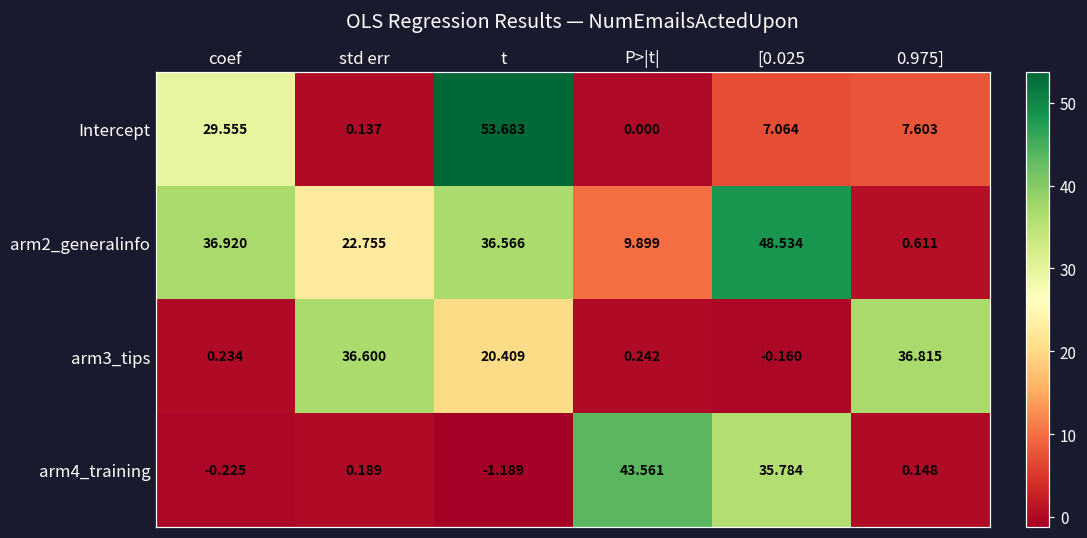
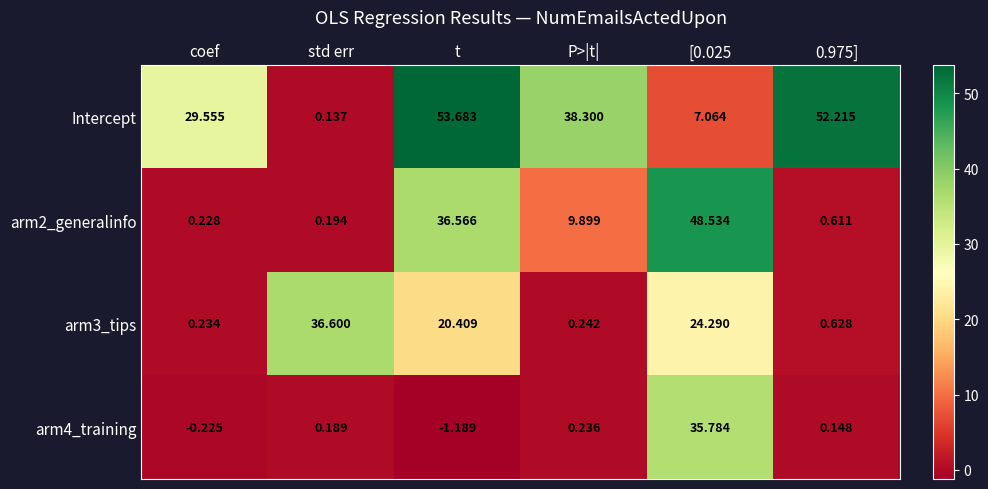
Intercept, P>|t|: 0.000 -> 38.300
Intercept, 0.975]: 7.603 -> 52.215
arm2_generalinfo, coef: 36.920 -> 0.228
arm2_generalinfo, std err: 22.755 -> 0.194
arm3_tips, [0.025: -0.160 -> 24.290
arm3_tips, 0.975]: 36.815 -> 0.628
arm4_training, P>|t|: 43.561 -> 0.236
